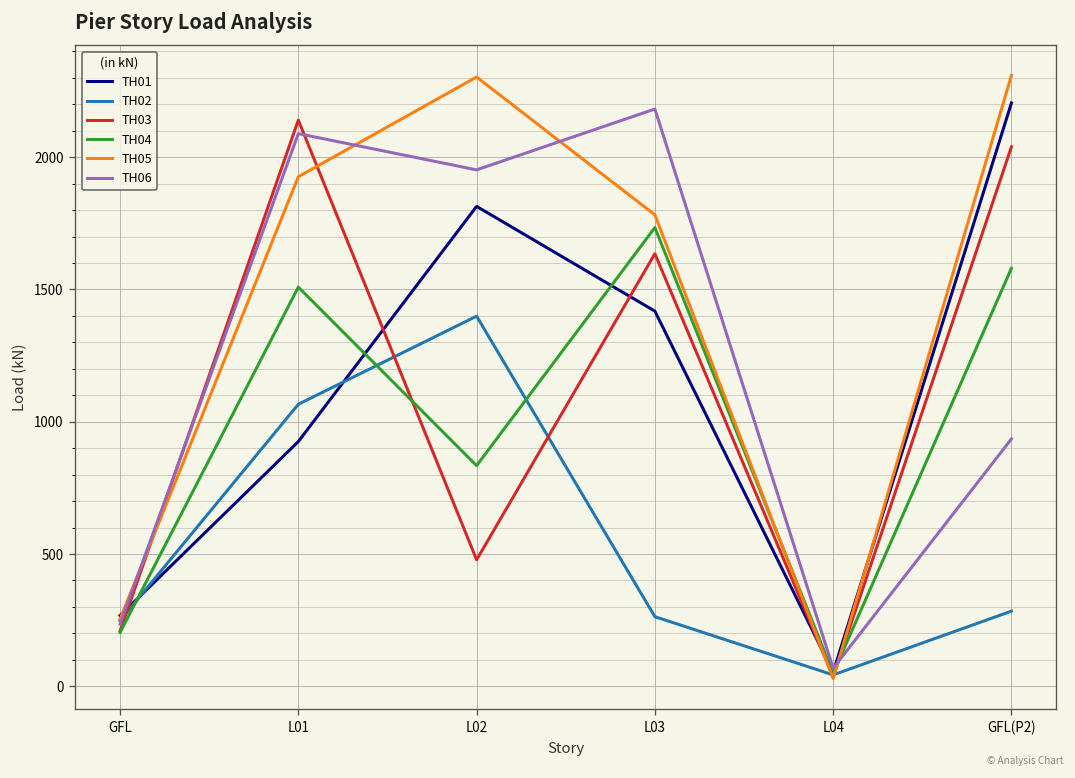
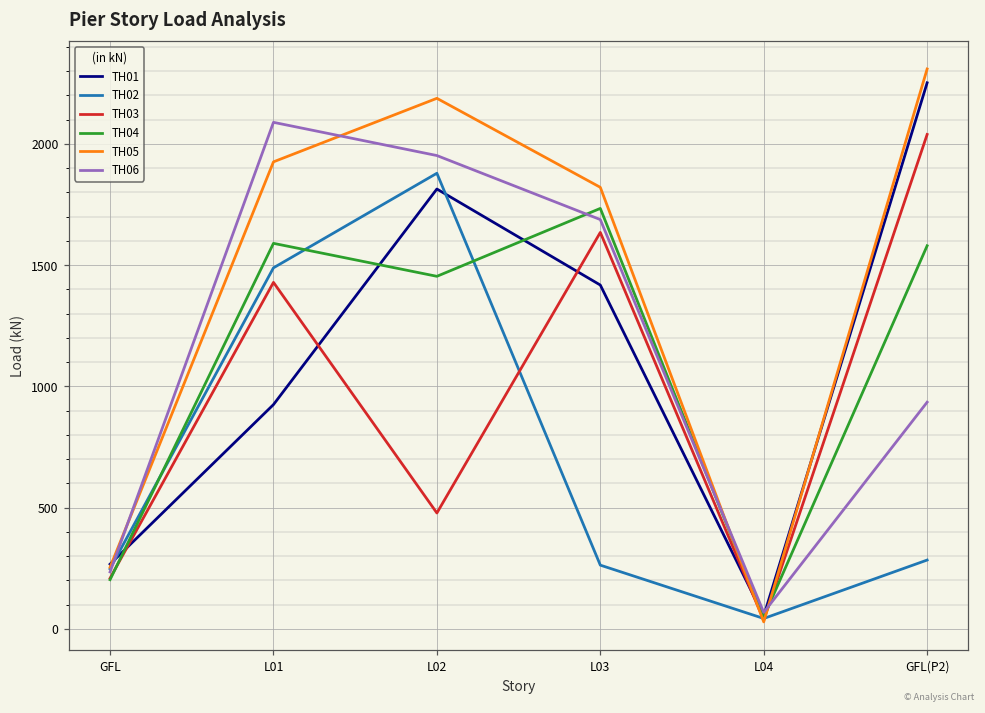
TH02, L01: 1070 -> 1490
TH03, L01: 2140 -> 1430
TH04, L01: 1510 -> 1590
TH02, L02: 1400 -> 1880
TH04, L02: 830 -> 1450
TH05, L02: 2300 -> 2190
TH05, L03: 1780 -> 1820
TH06, L03: 2180 -> 1690
TH01, GFL(P2): 2210 -> 2250
